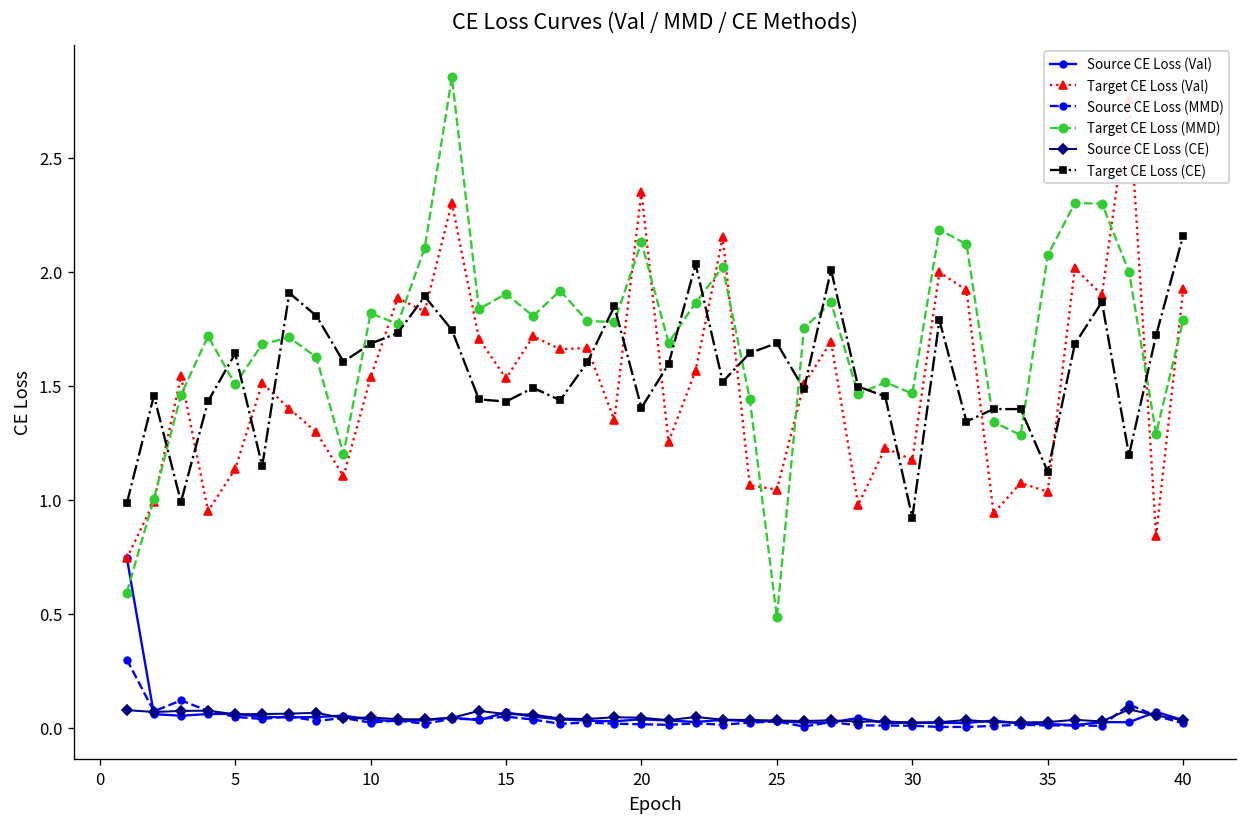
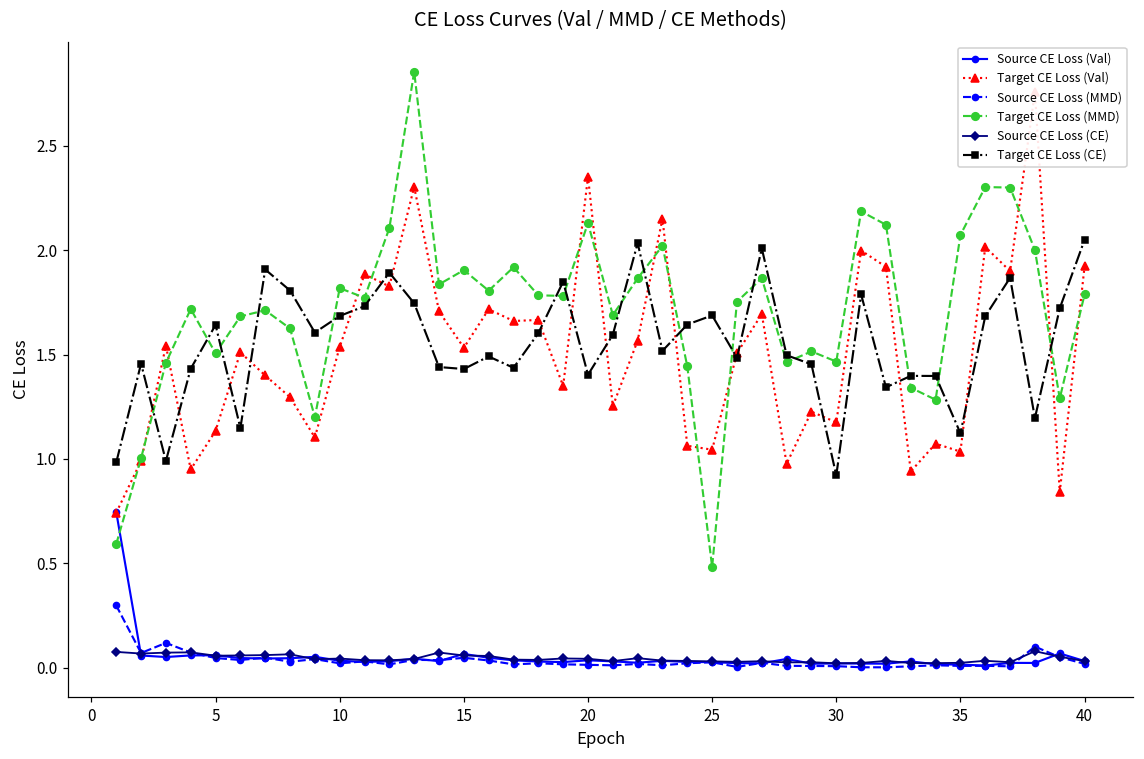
Target CE Loss (CE), 40: 2.16 -> 2.05
